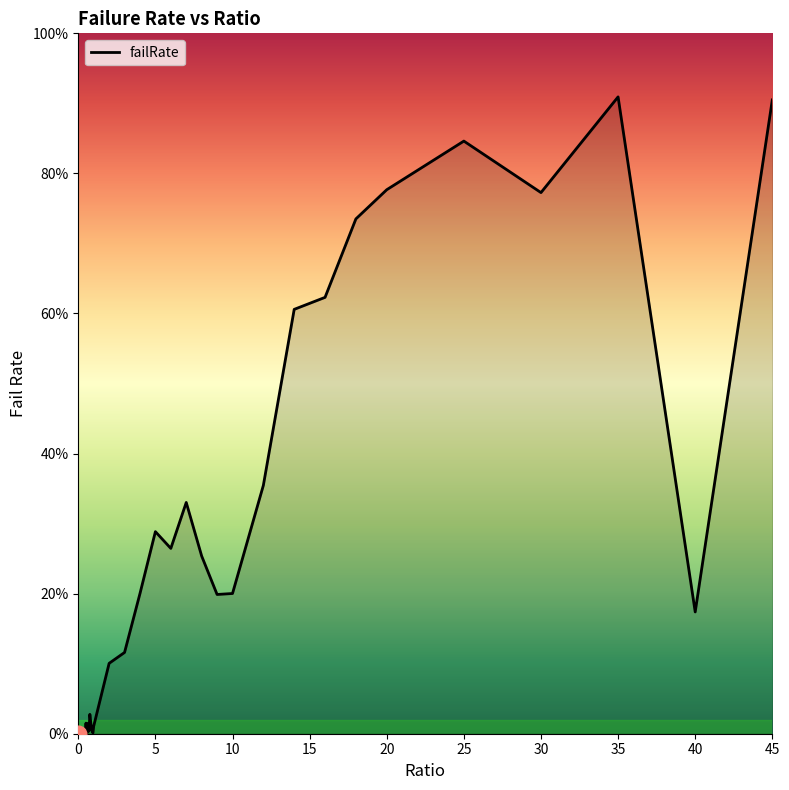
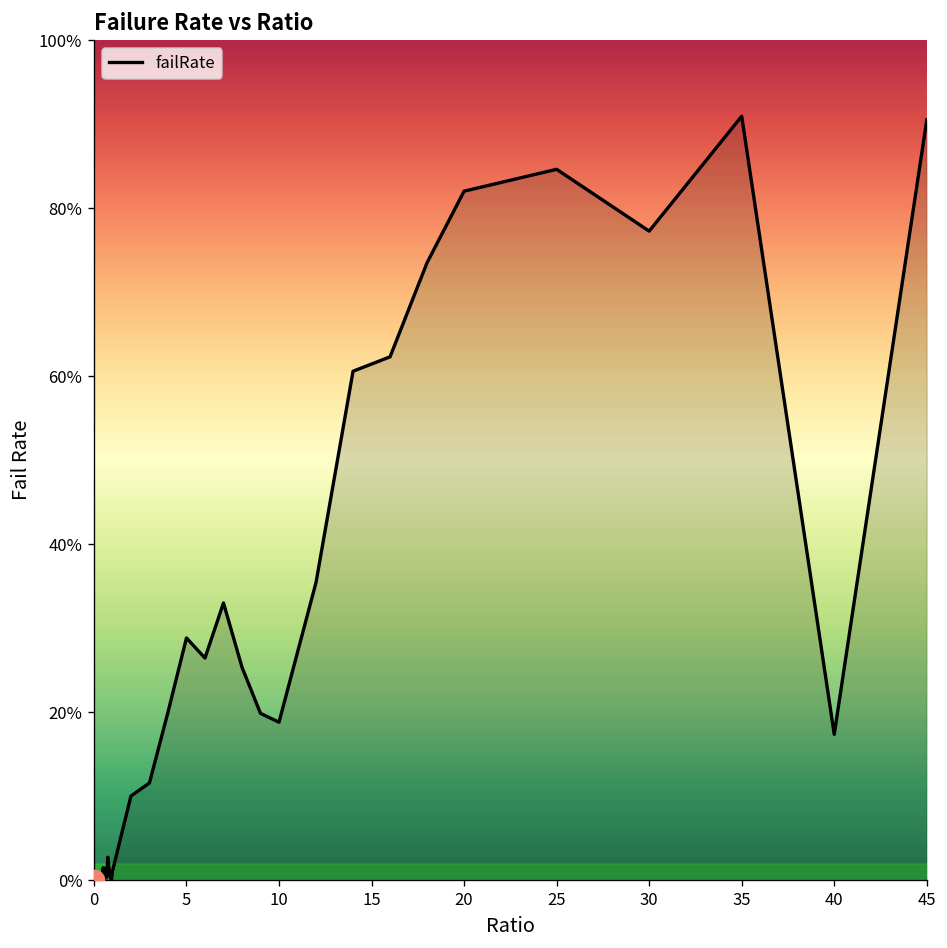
failRate, 10: 20% -> 19%
failRate, 20: 78% -> 82%
